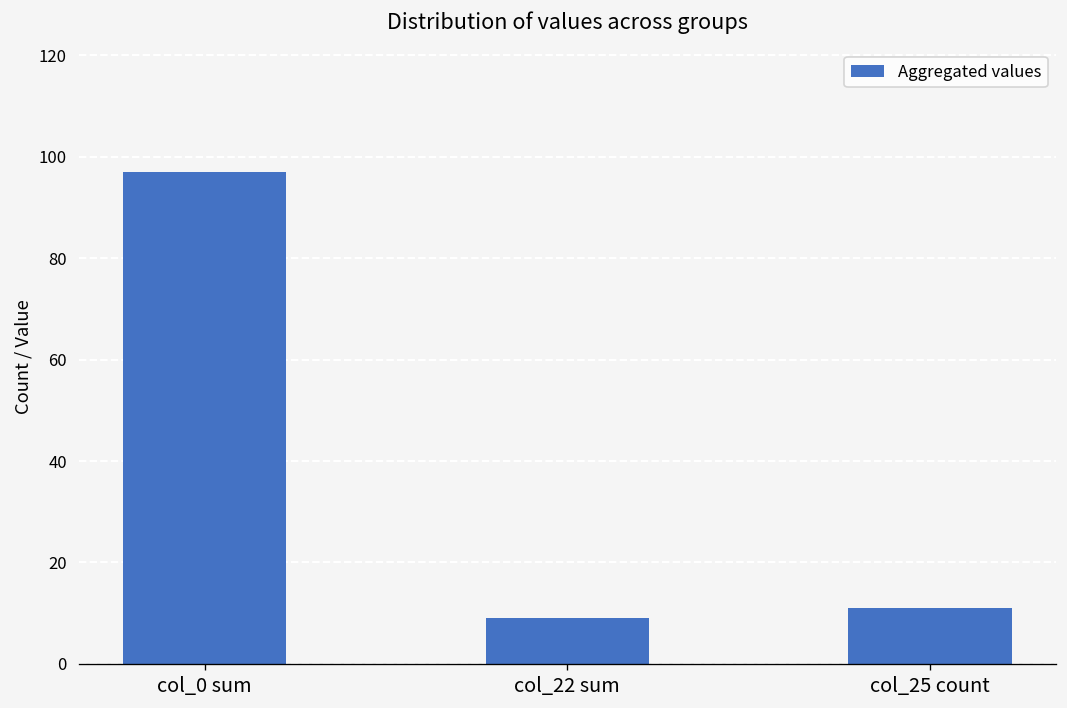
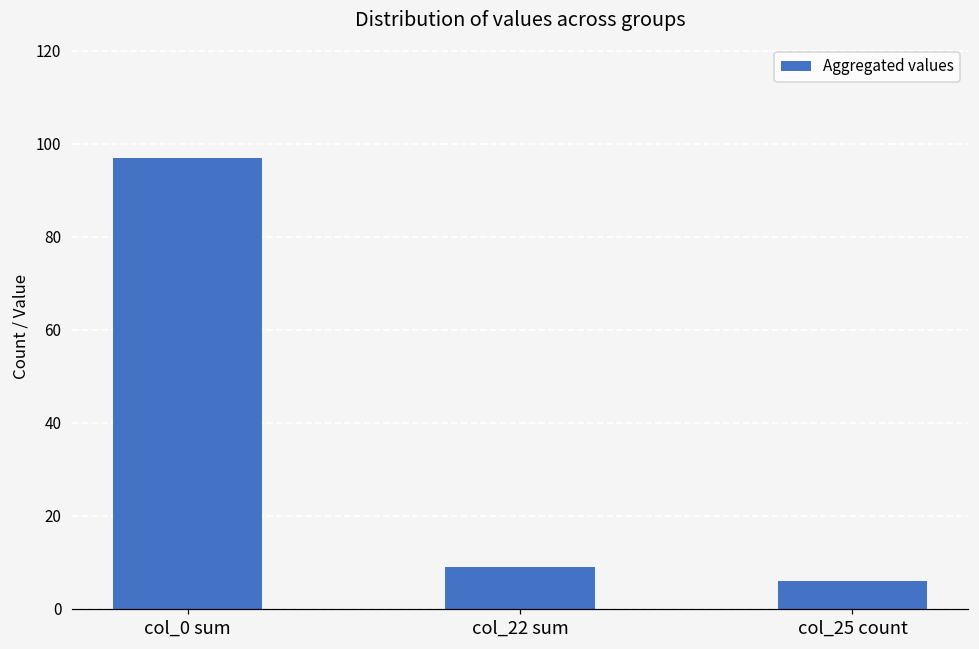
col_25 count: 11 -> 6
